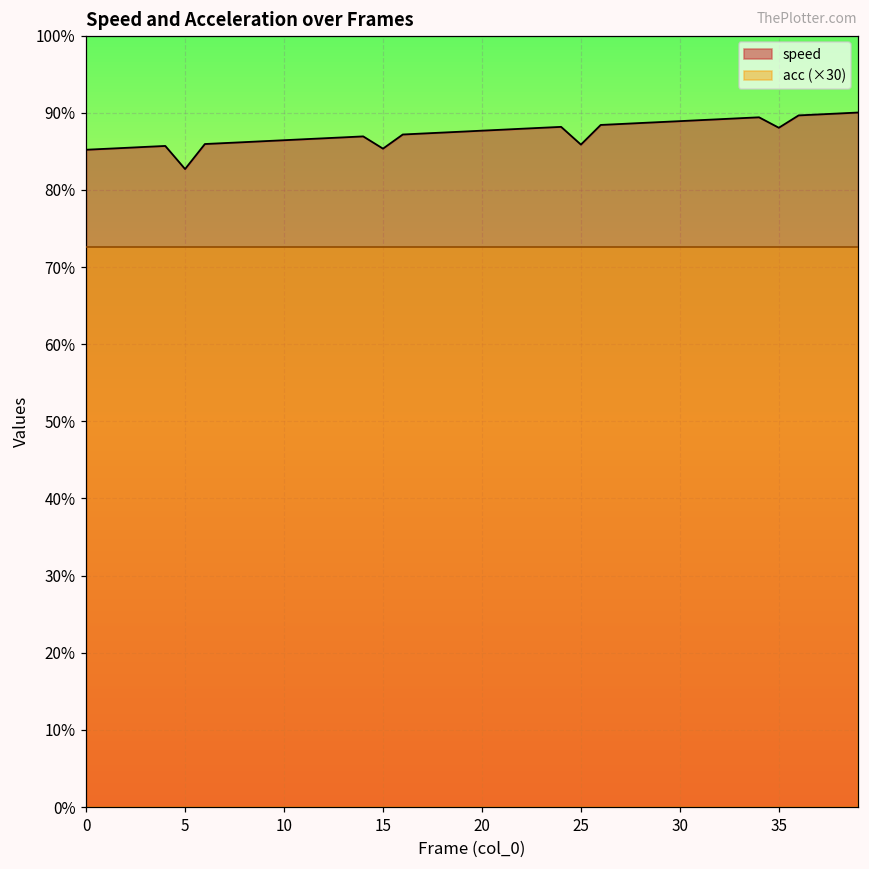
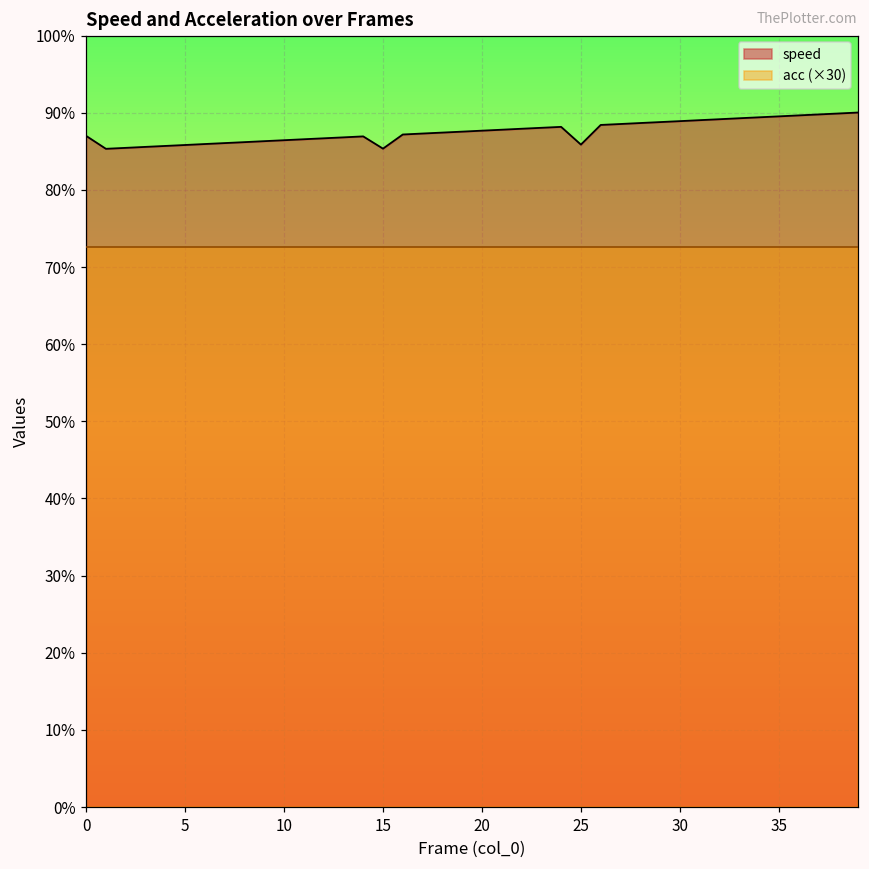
speed, 0: 85% -> 87%
speed, 5: 83% -> 86%
speed, 35: 88% -> 90%
